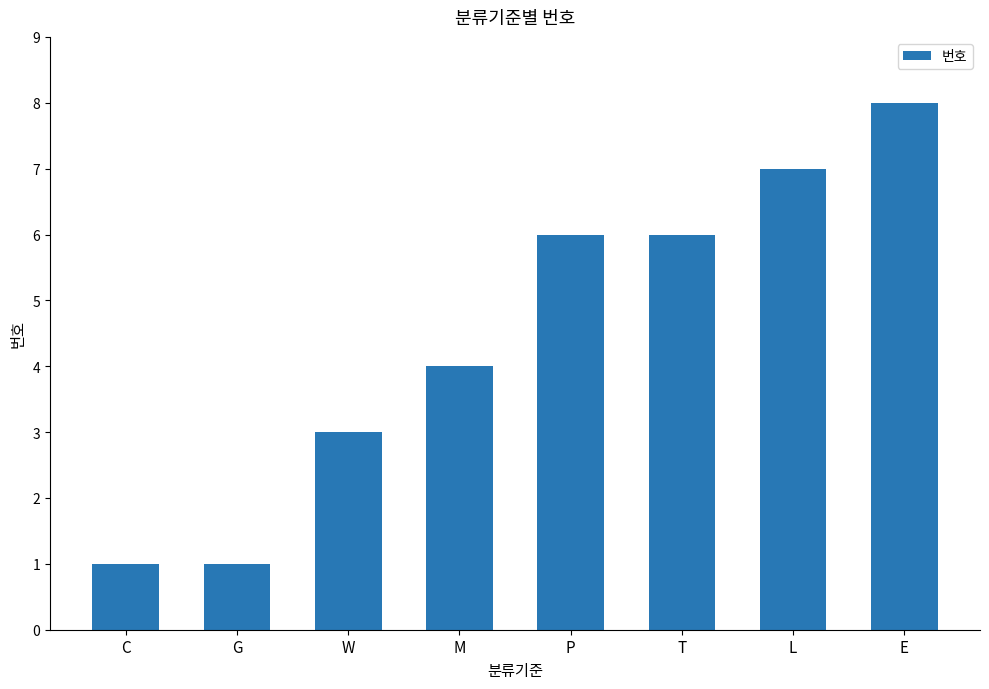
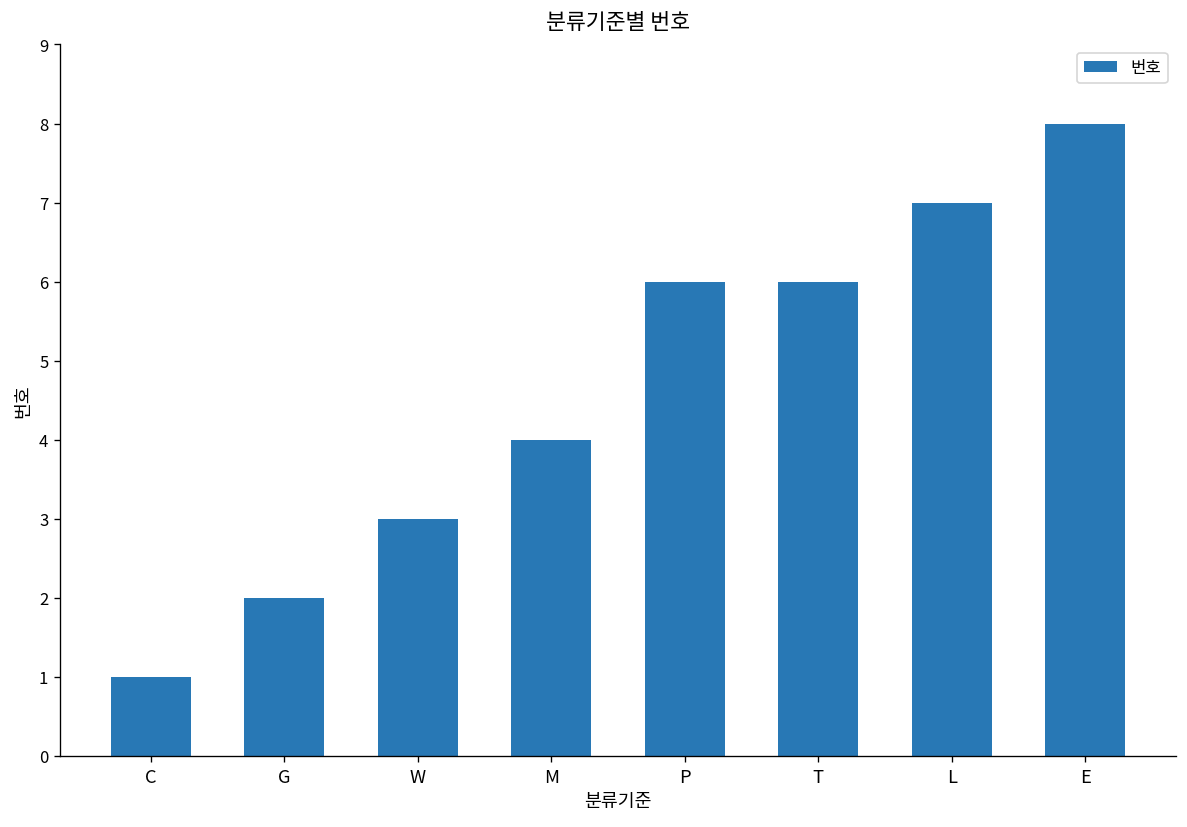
G: 1 -> 2
